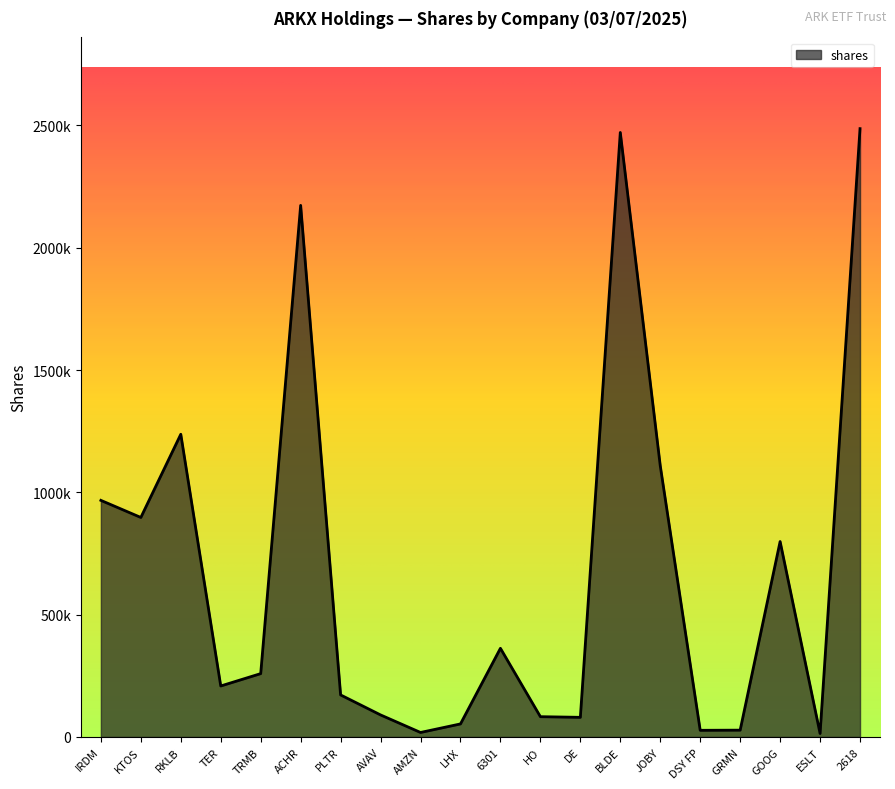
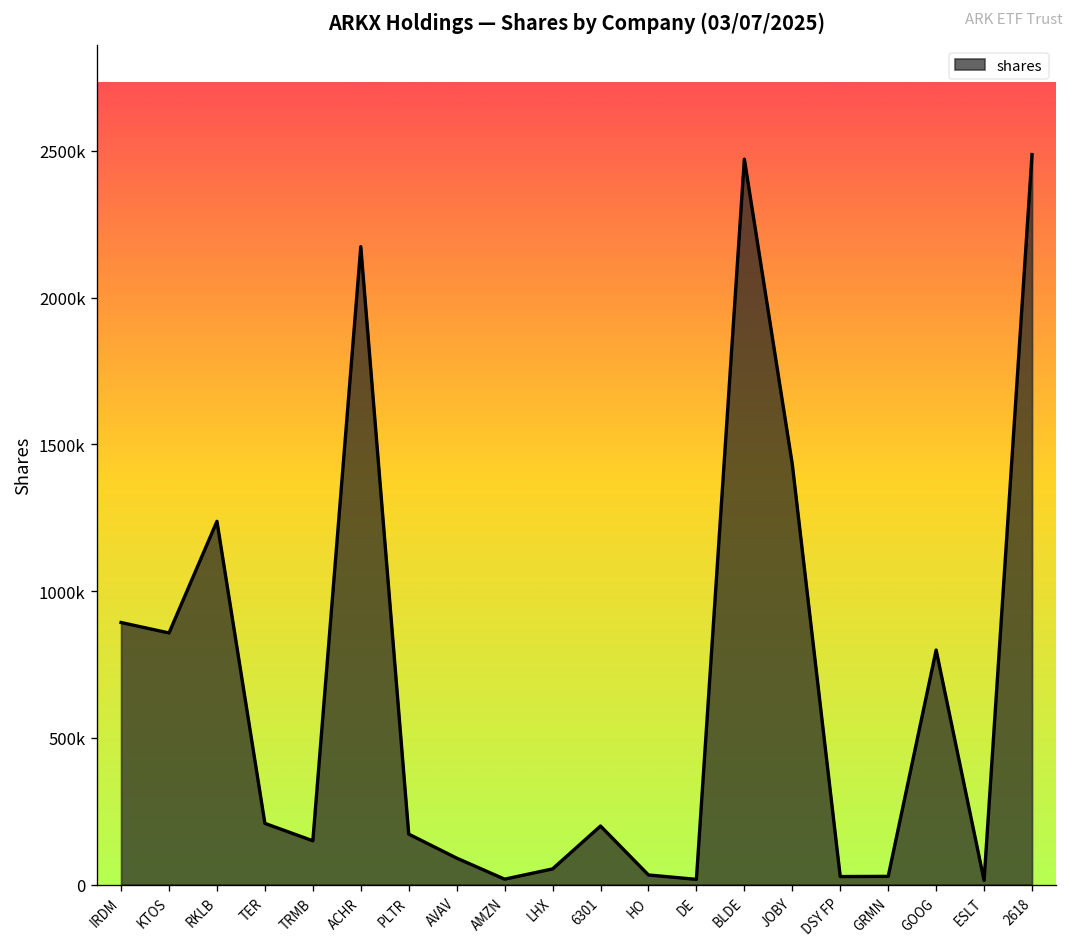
IRDM: 970000 -> 890000
KTOS: 900000 -> 860000
TRMB: 260000 -> 150000
6301: 360000 -> 200000
HO: 80000 -> 30000
DE: 80000 -> 20000
JOBY: 1110000 -> 1430000
